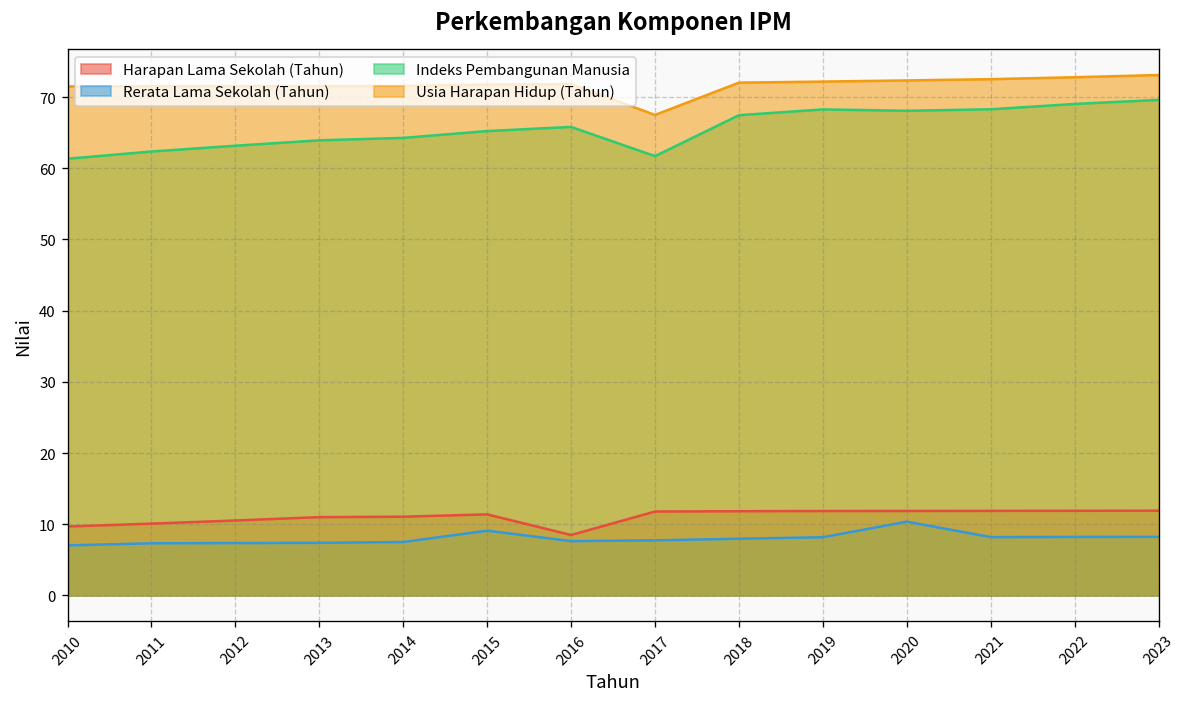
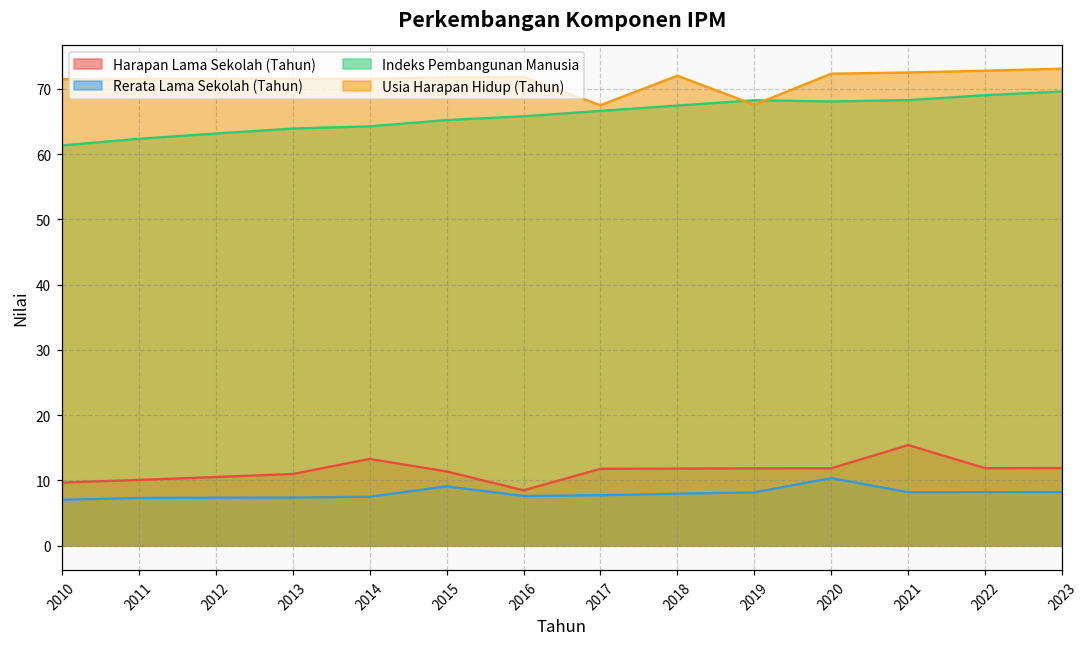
Harapan Lama Sekolah (Tahun), 2014: 11 -> 13
Indeks Pembangunan Manusia, 2017: 62 -> 67
Usia Harapan Hidup (Tahun), 2019: 72 -> 68
Harapan Lama Sekolah (Tahun), 2021: 12 -> 15
